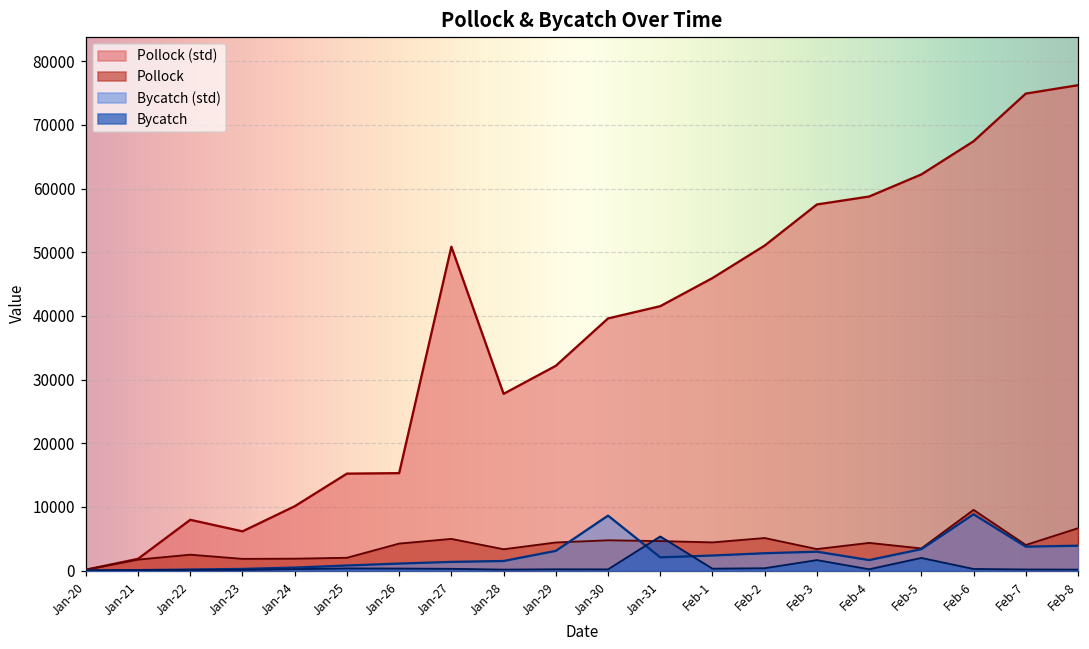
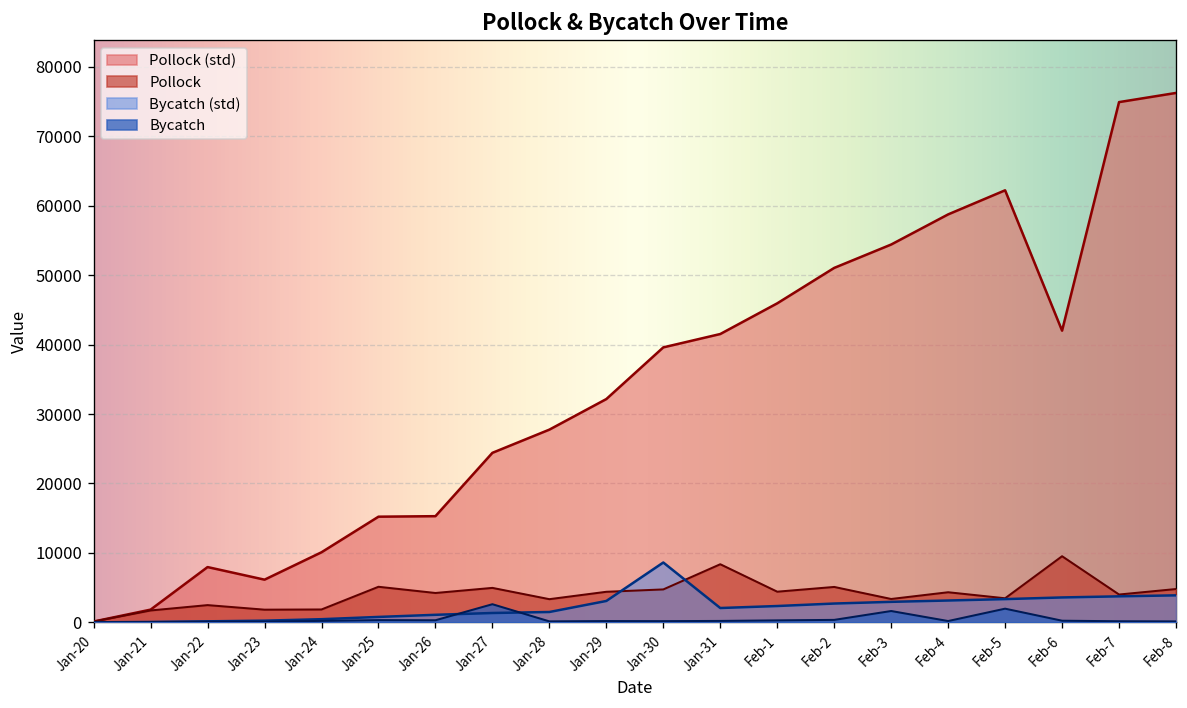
Pollock, Jan-25: 2000 -> 5000
Pollock (std), Jan-27: 51000 -> 24000
Bycatch, Jan-27: 0 -> 3000
Pollock, Jan-31: 5000 -> 8000
Bycatch, Jan-31: 5000 -> 0
Pollock (std), Feb-3: 58000 -> 54000
Bycatch (std), Feb-4: 2000 -> 3000
Pollock (std), Feb-6: 67000 -> 42000
Bycatch (std), Feb-6: 9000 -> 4000
Pollock, Feb-8: 7000 -> 5000
